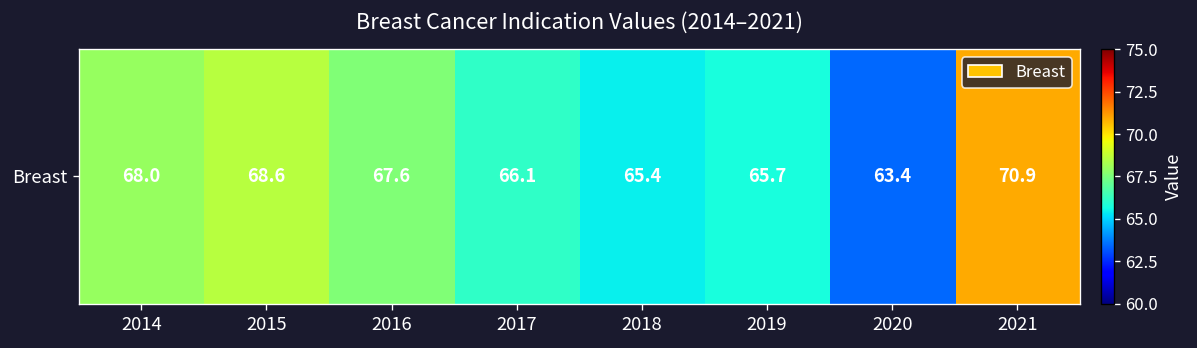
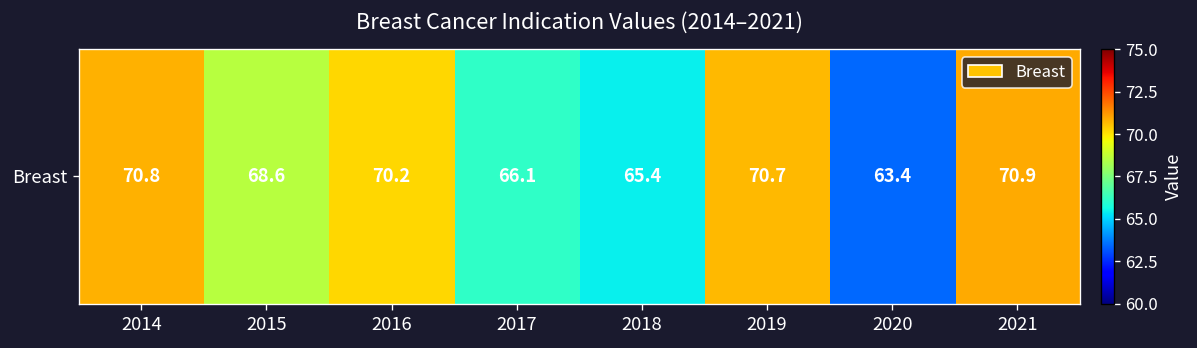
Breast, 2014: 68.0 -> 70.8
Breast, 2016: 67.6 -> 70.2
Breast, 2019: 65.7 -> 70.7
